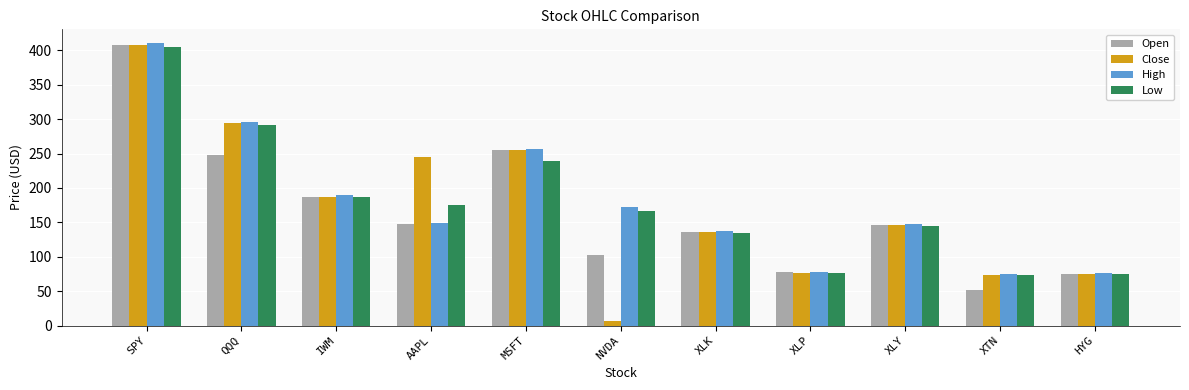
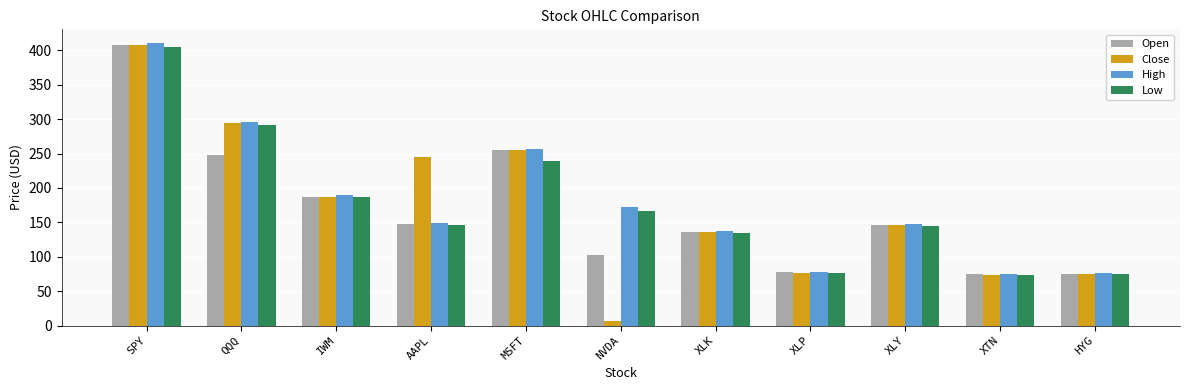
Low, AAPL: 180 -> 150
Open, XTN: 50 -> 70
